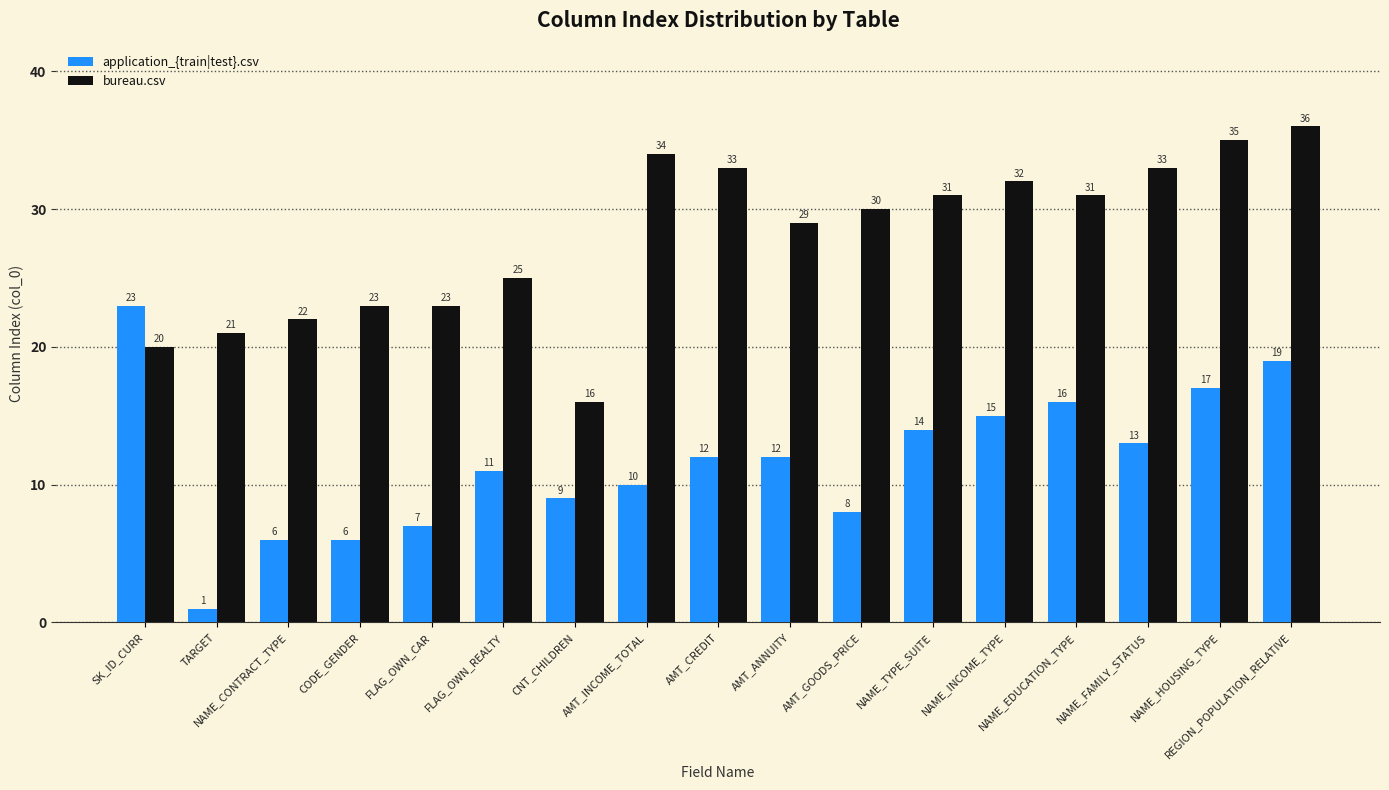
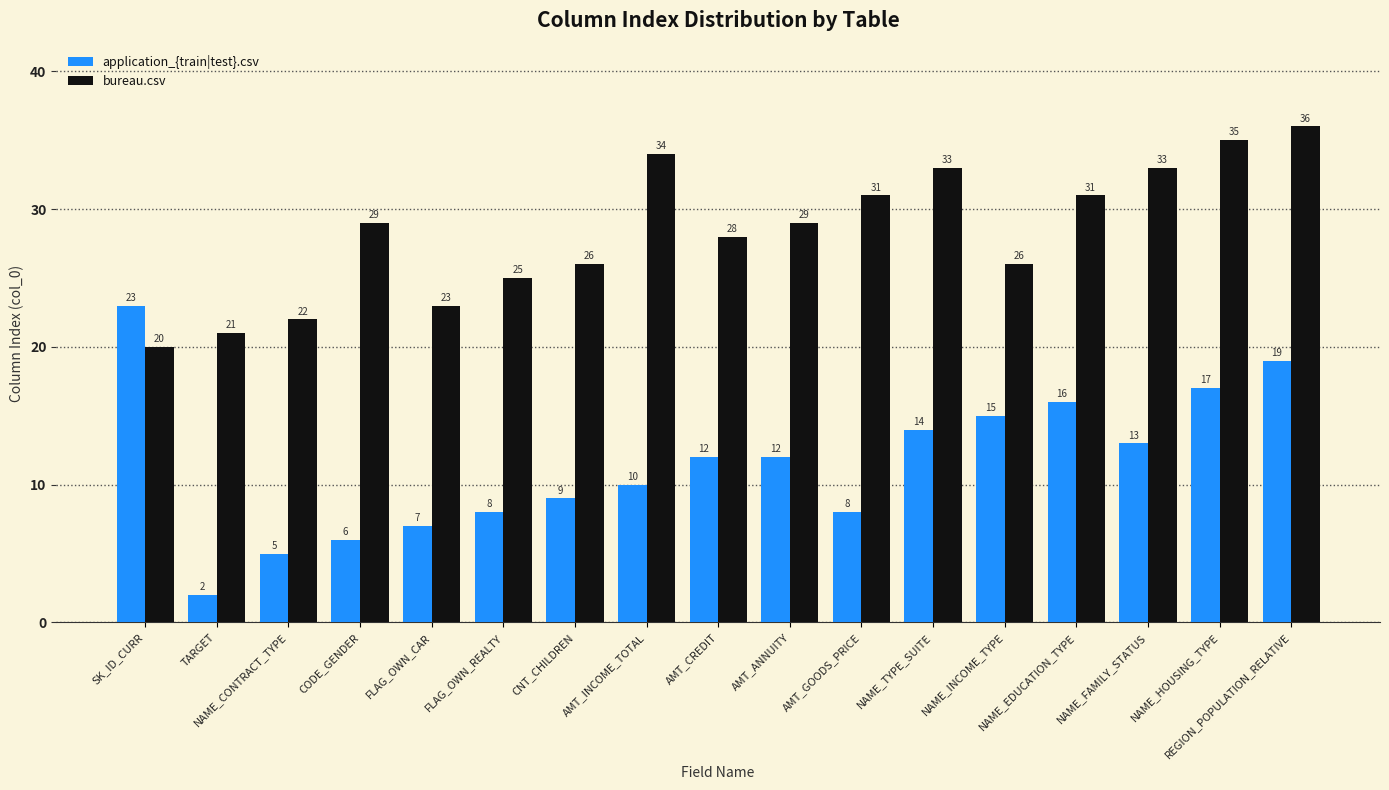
application_{train|test}.csv, TARGET: 1 -> 2
application_{train|test}.csv, NAME_CONTRACT_TYPE: 6 -> 5
bureau.csv, CODE_GENDER: 23 -> 29
application_{train|test}.csv, FLAG_OWN_REALTY: 11 -> 8
bureau.csv, CNT_CHILDREN: 16 -> 26
bureau.csv, AMT_CREDIT: 33 -> 28
bureau.csv, AMT_GOODS_PRICE: 30 -> 31
bureau.csv, NAME_TYPE_SUITE: 31 -> 33
bureau.csv, NAME_INCOME_TYPE: 32 -> 26
